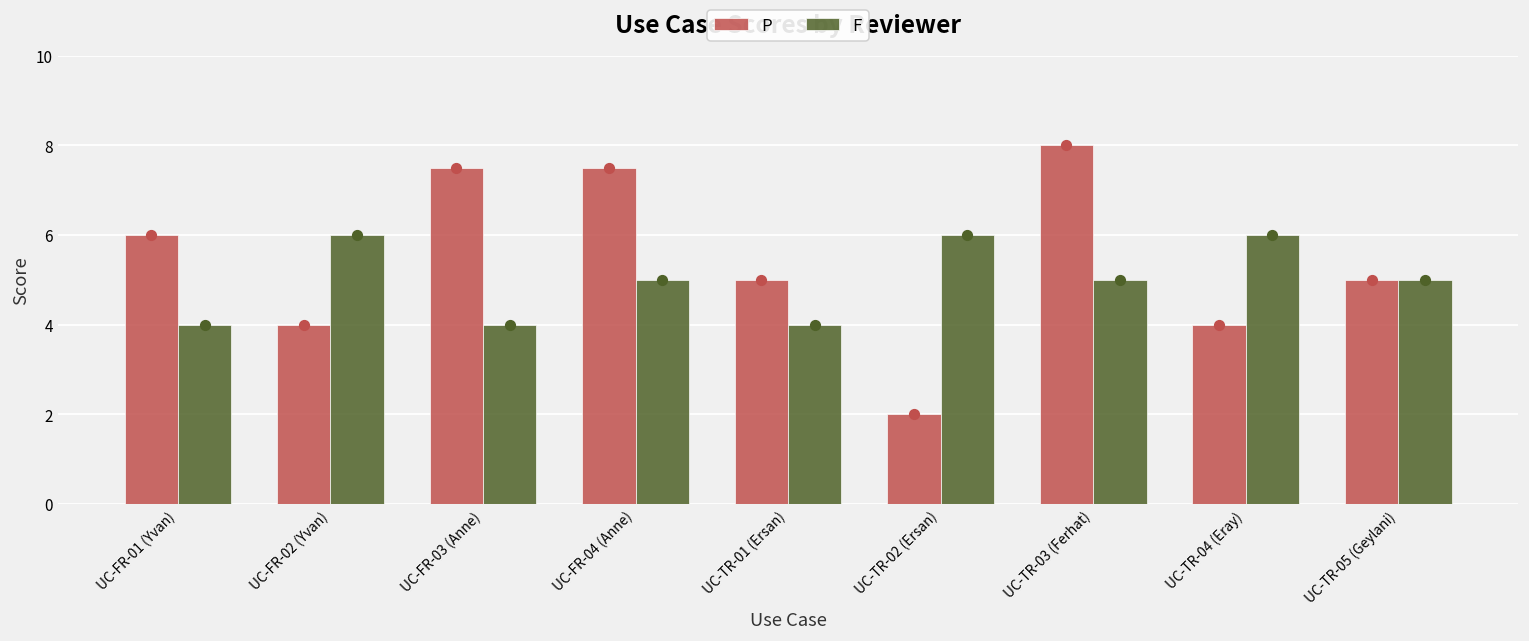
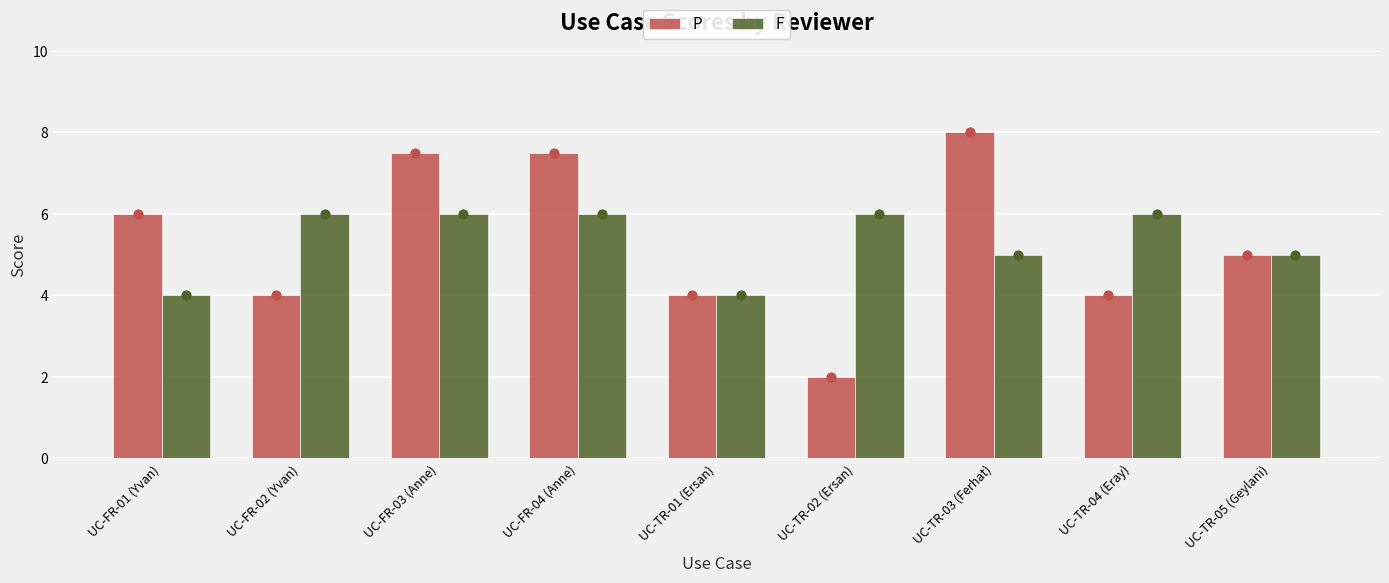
F, UC-FR-03 (Anne): 4 -> 6
F, UC-FR-04 (Anne): 5 -> 6
P, UC-TR-01 (Ersan): 5 -> 4
